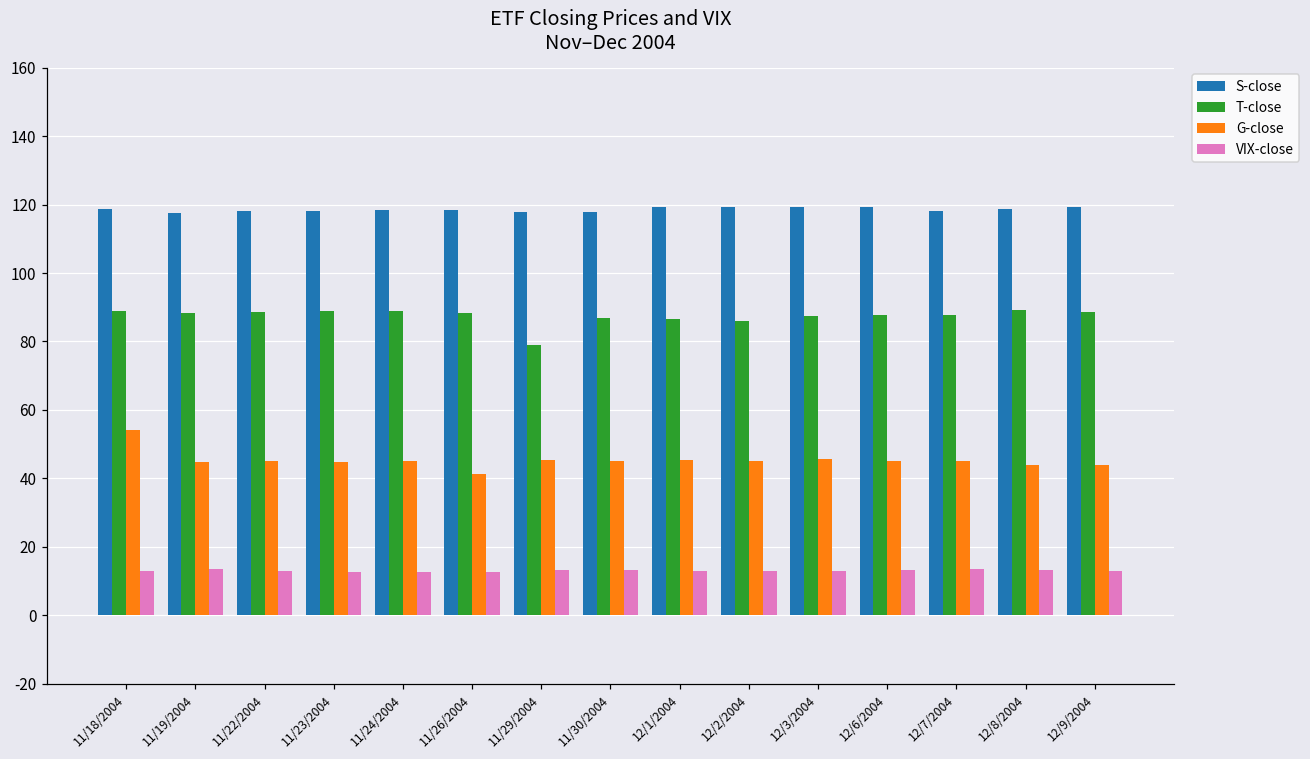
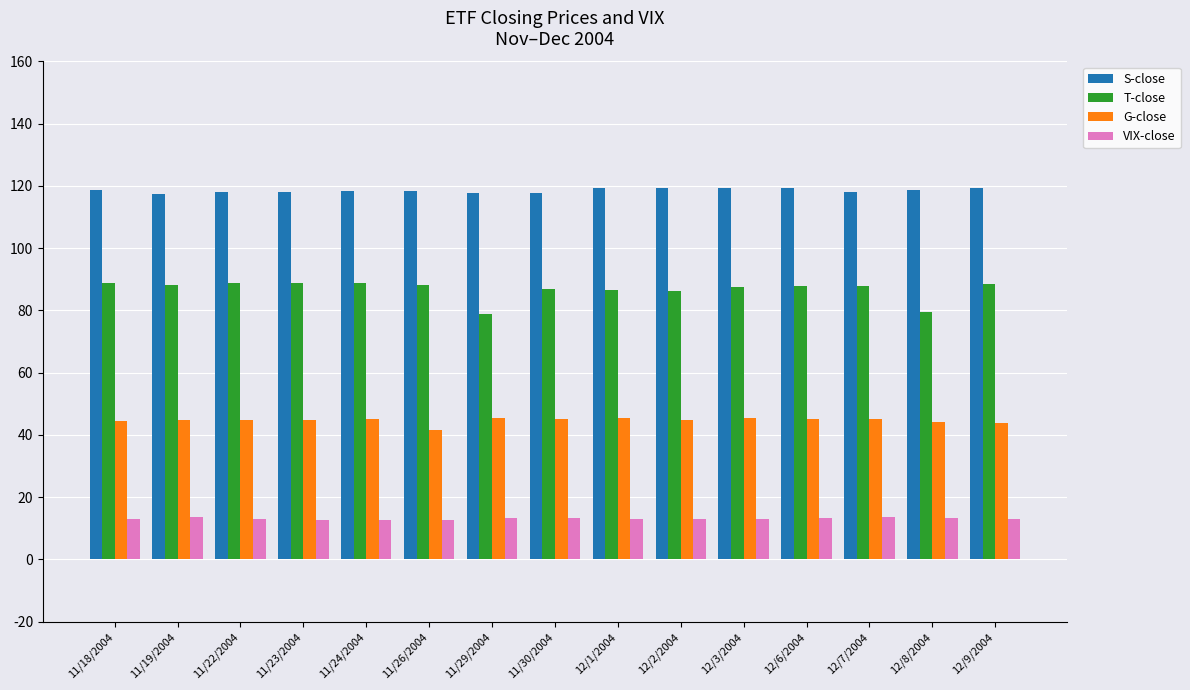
G-close, 11/18/2004: 54 -> 44
T-close, 12/8/2004: 89 -> 80
